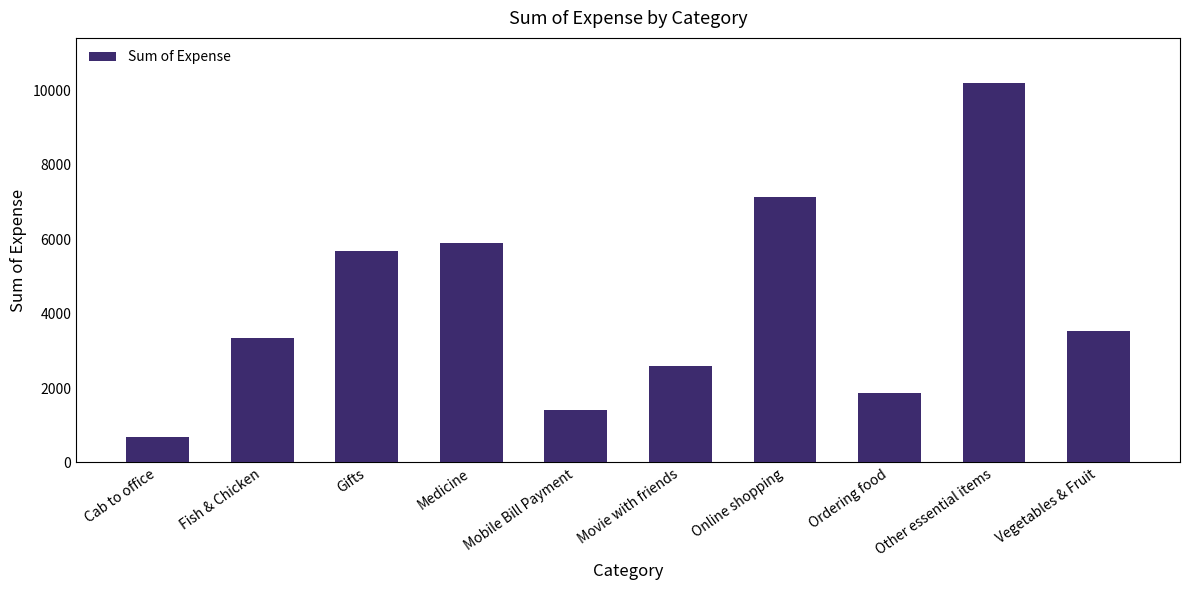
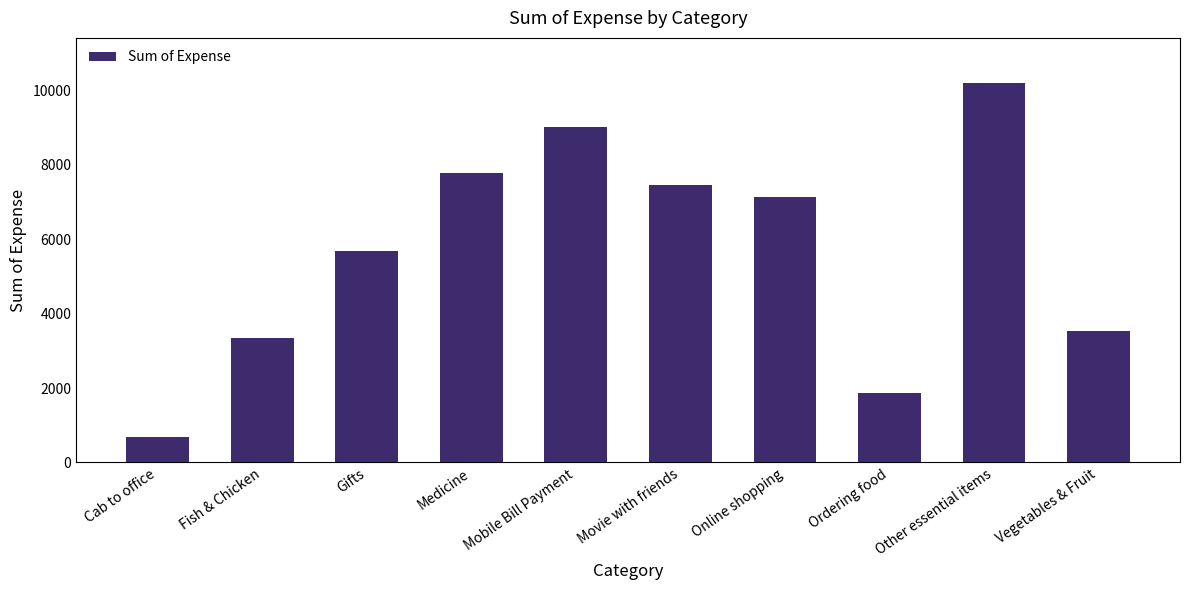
Medicine: 5900 -> 7800
Mobile Bill Payment: 1400 -> 9000
Movie with friends: 2600 -> 7500
